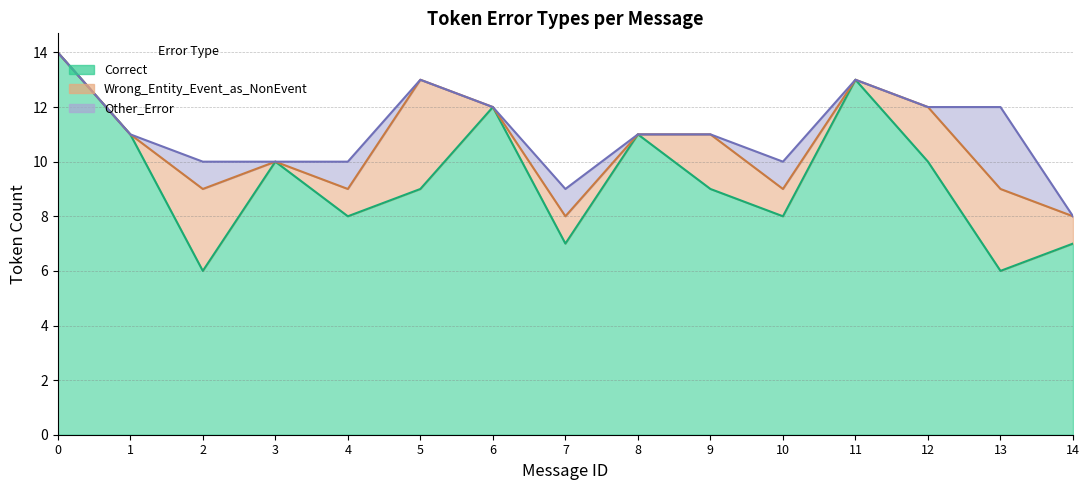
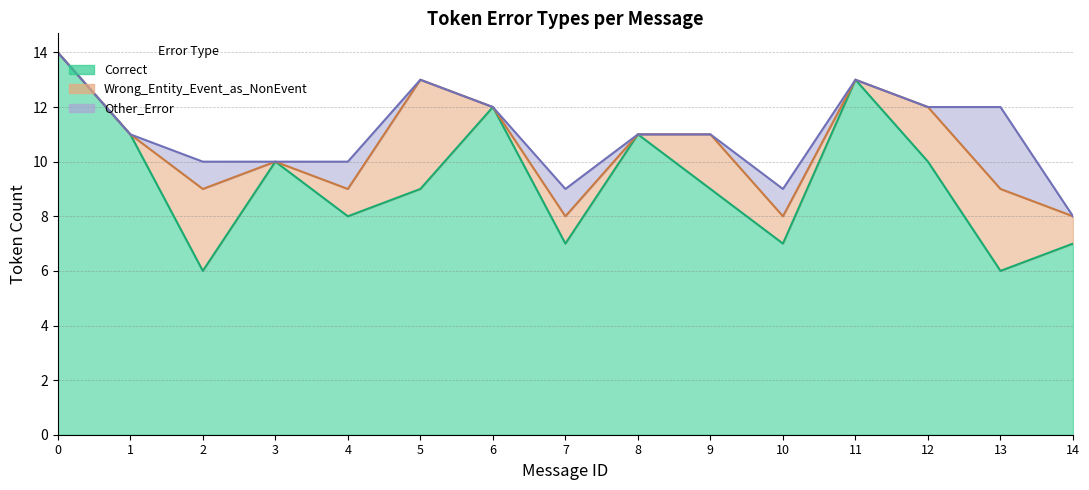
Correct, 10: 8 -> 7
